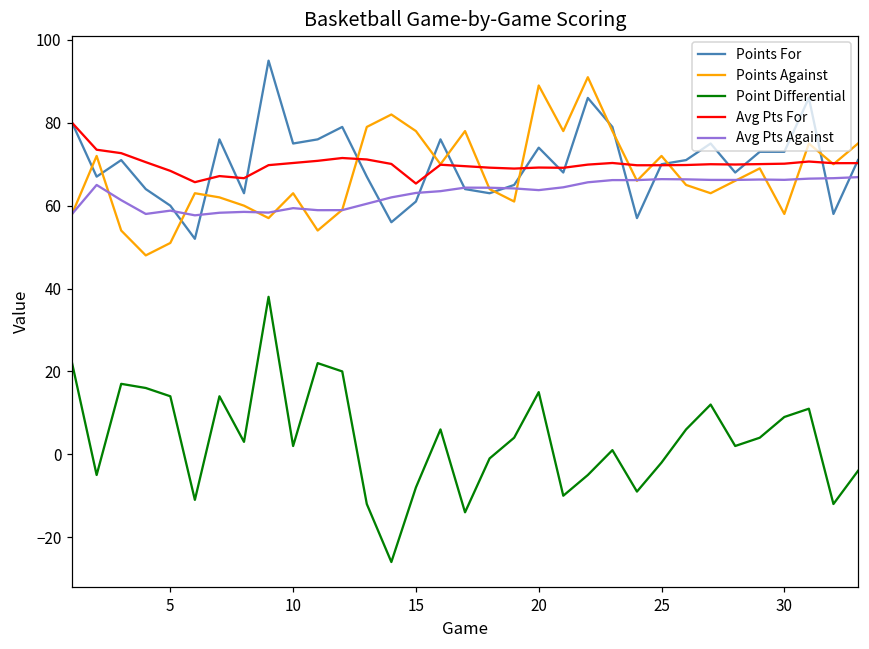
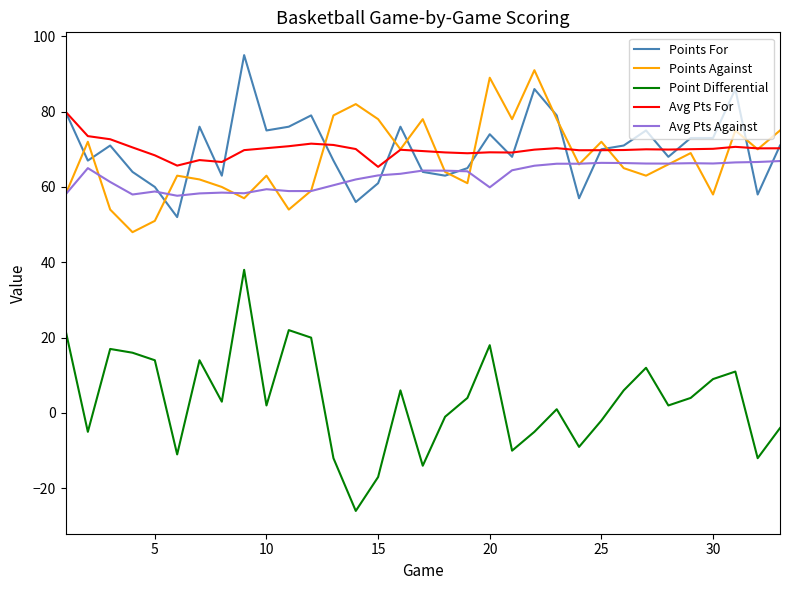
Point Differential, 15: -8 -> -17
Point Differential, 20: 15 -> 18
Avg Pts Against, 20: 64 -> 60
